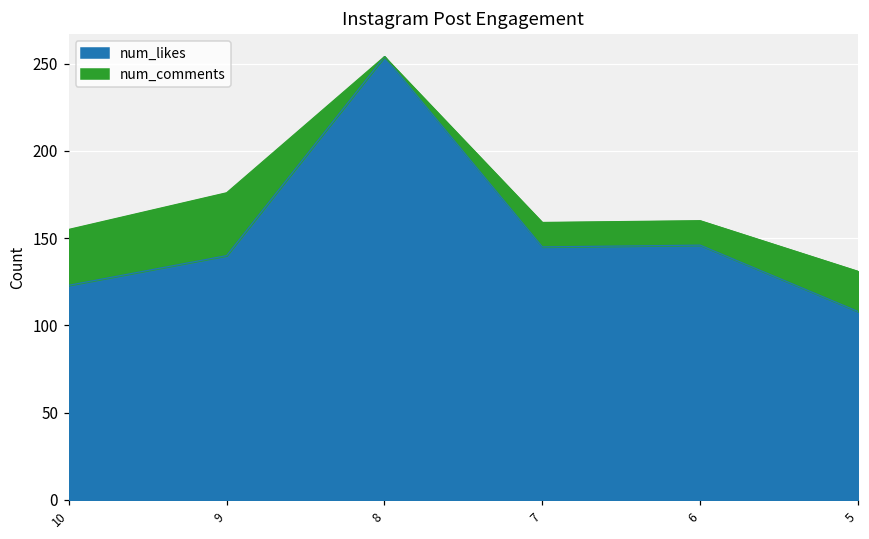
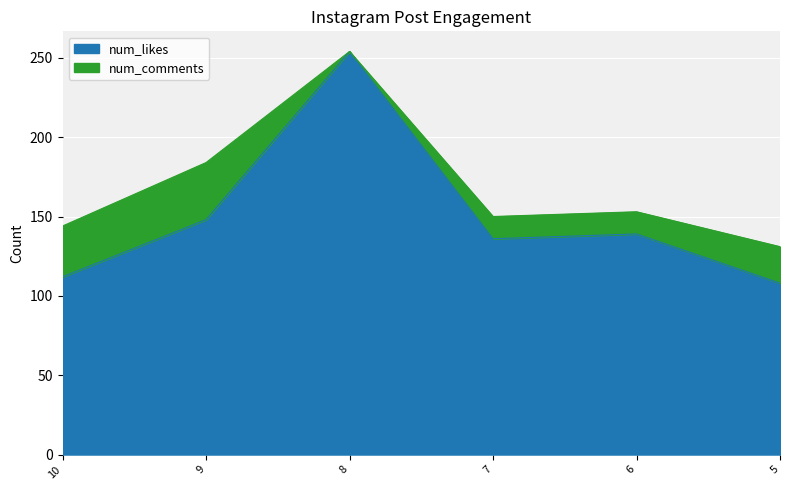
num_likes, 10: 123 -> 112
num_likes, 9: 140 -> 148
num_likes, 7: 145 -> 136
num_likes, 6: 146 -> 139
